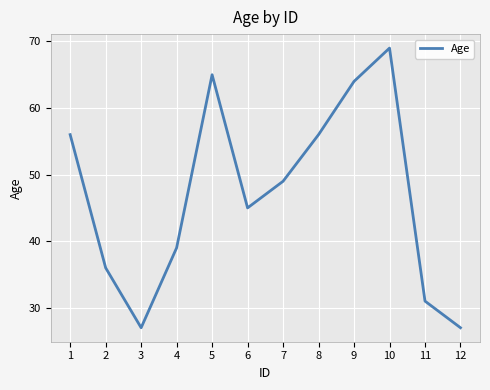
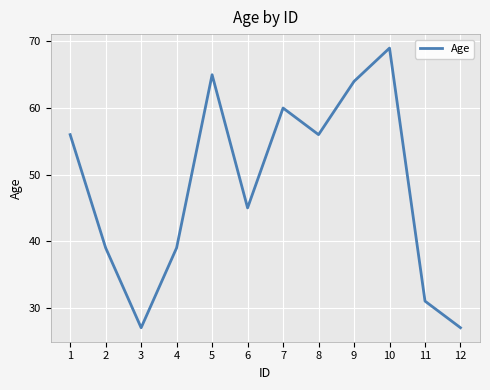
2: 36 -> 39
7: 49 -> 60
